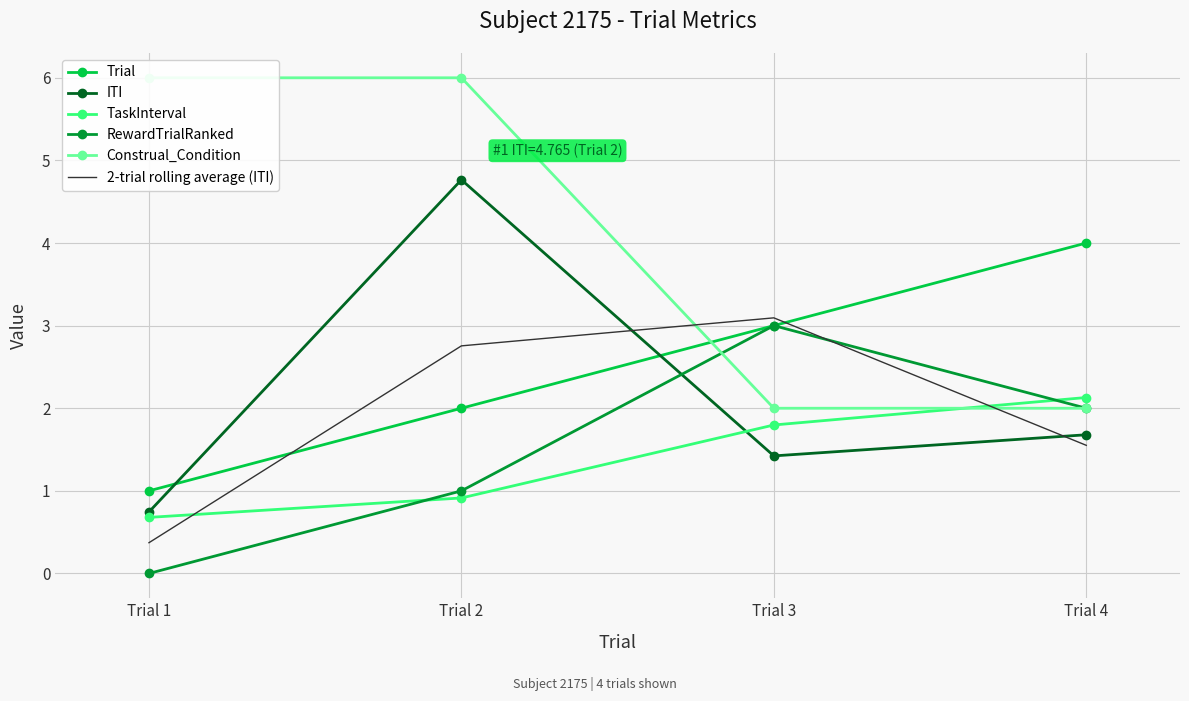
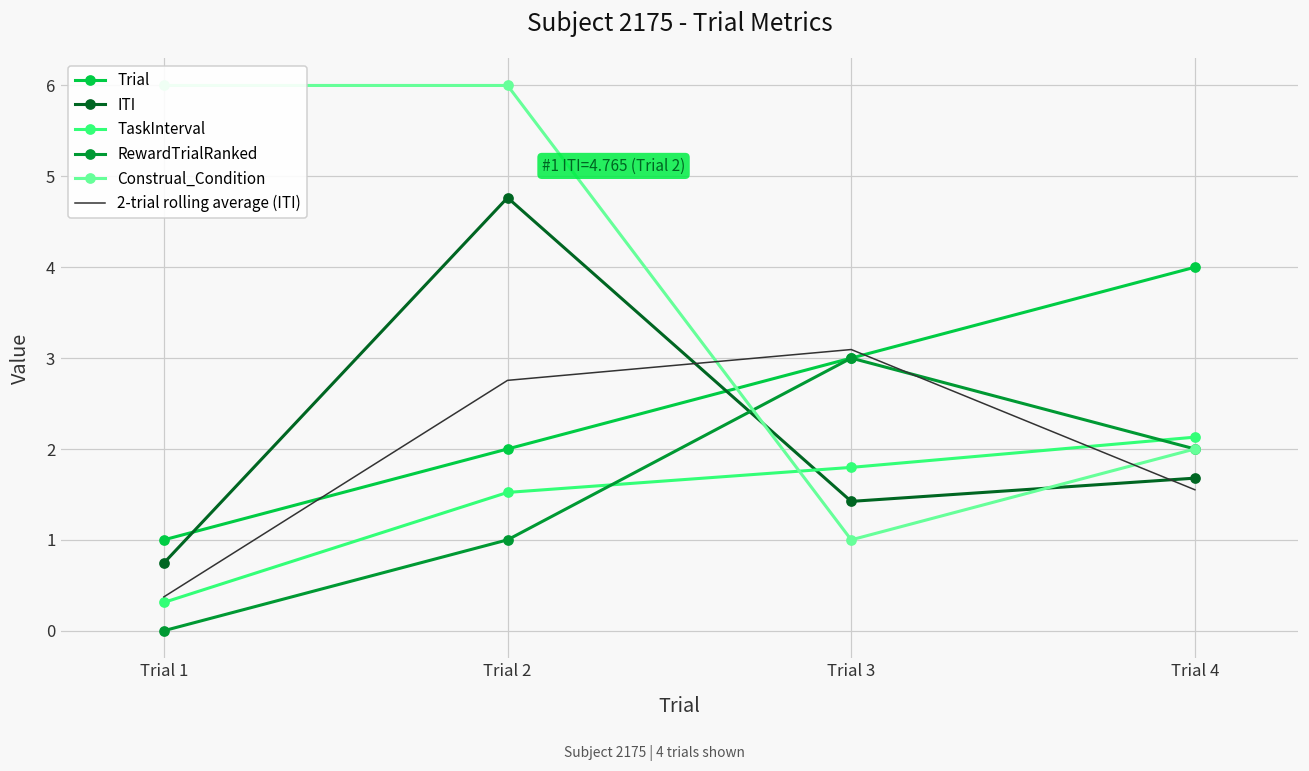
TaskInterval, Trial 1: 0.7 -> 0.3
TaskInterval, Trial 2: 0.9 -> 1.5
Construal_Condition, Trial 3: 2 -> 1
